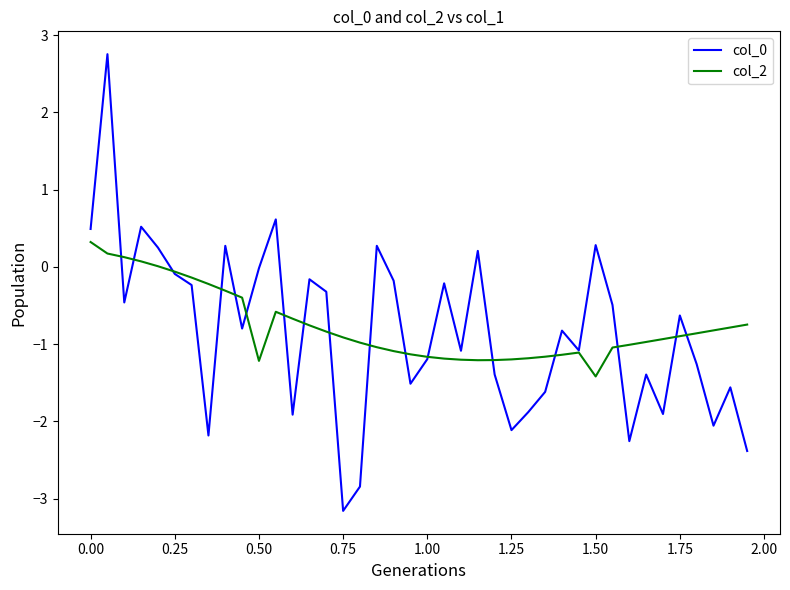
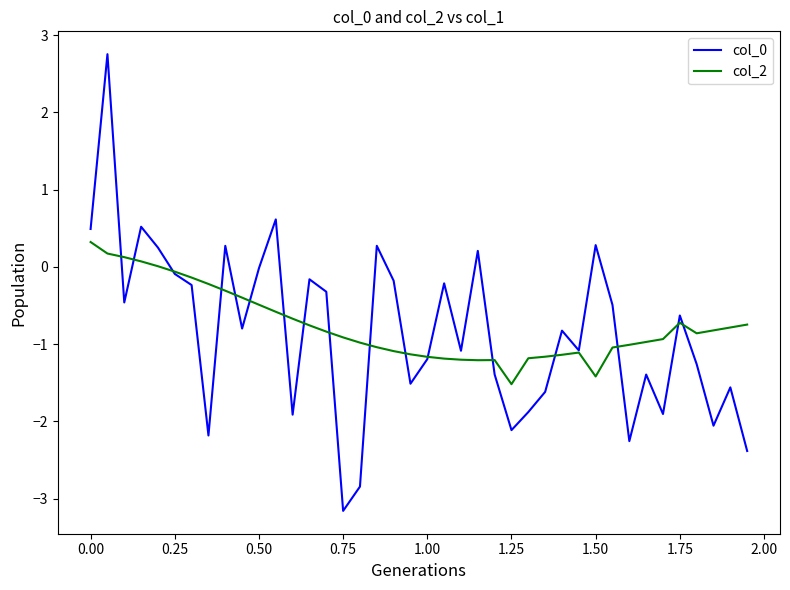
col_2, 0.50: -1.2 -> -0.5
col_2, 1.25: -1.2 -> -1.5
col_2, 1.75: -0.9 -> -0.7
